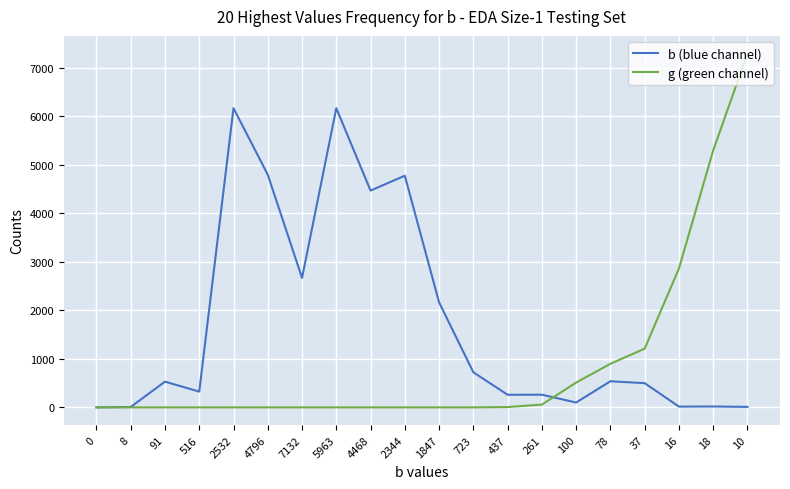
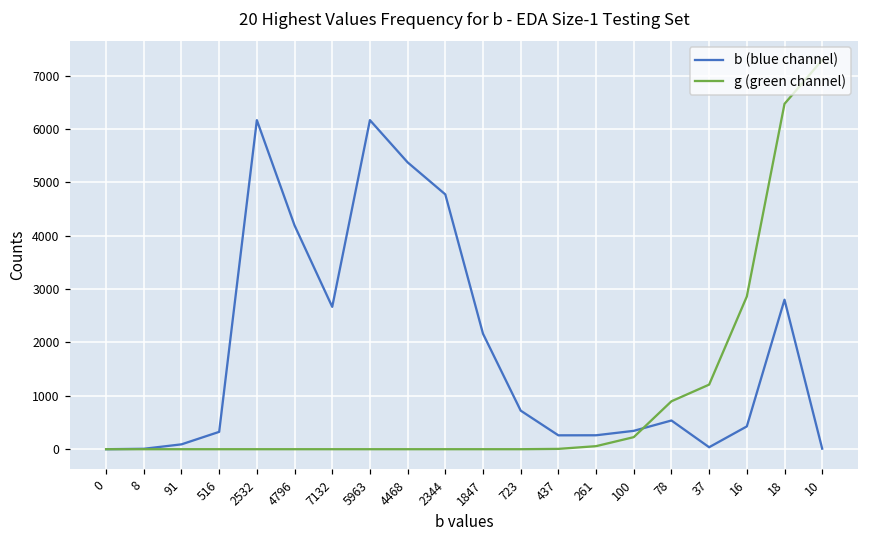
b (blue channel), 91: 500 -> 100
b (blue channel), 4796: 4800 -> 4200
b (blue channel), 4468: 4500 -> 5400
b (blue channel), 100: 100 -> 300
g (green channel), 100: 500 -> 200
b (blue channel), 37: 500 -> 0
b (blue channel), 16: 0 -> 400
b (blue channel), 18: 0 -> 2800
g (green channel), 18: 5300 -> 6500
